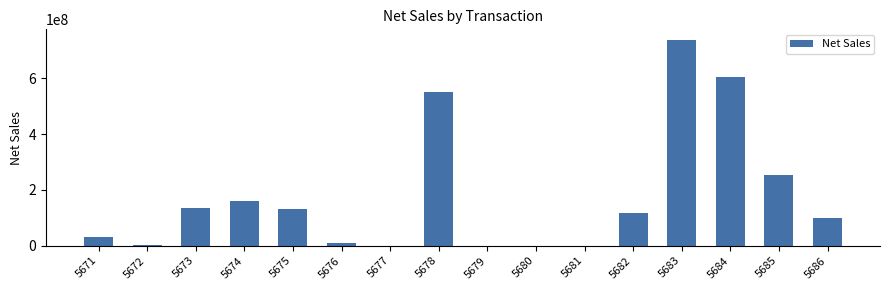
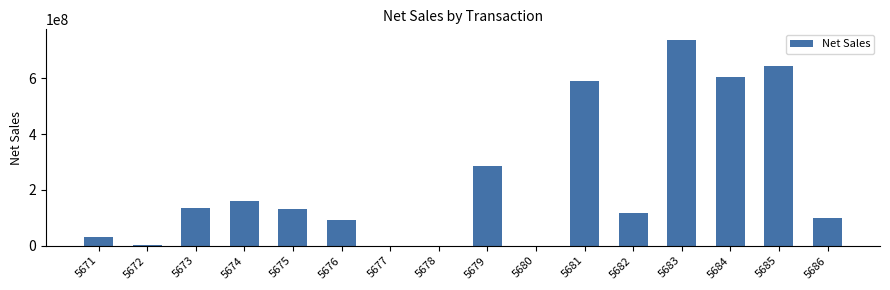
5676: 10000000 -> 90000000
5678: 550000000 -> 0
5679: 0 -> 280000000
5681: 0 -> 590000000
5685: 250000000 -> 640000000
